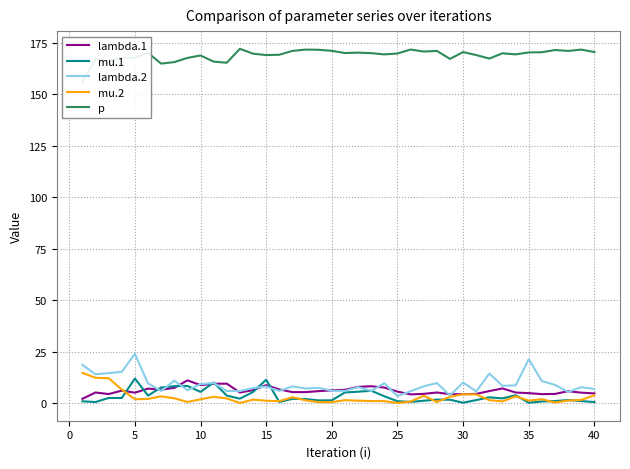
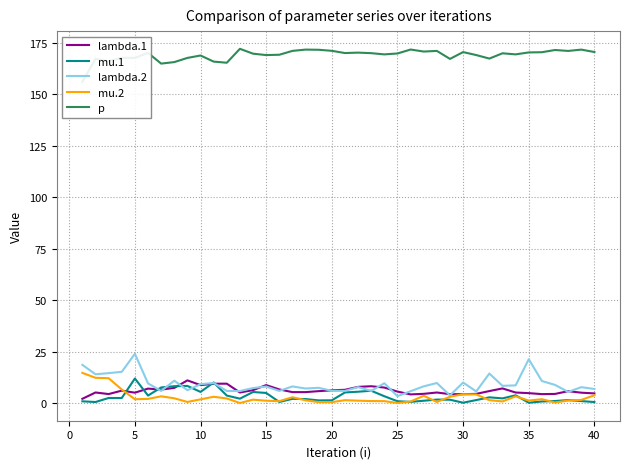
mu.1, 15: 11 -> 5
